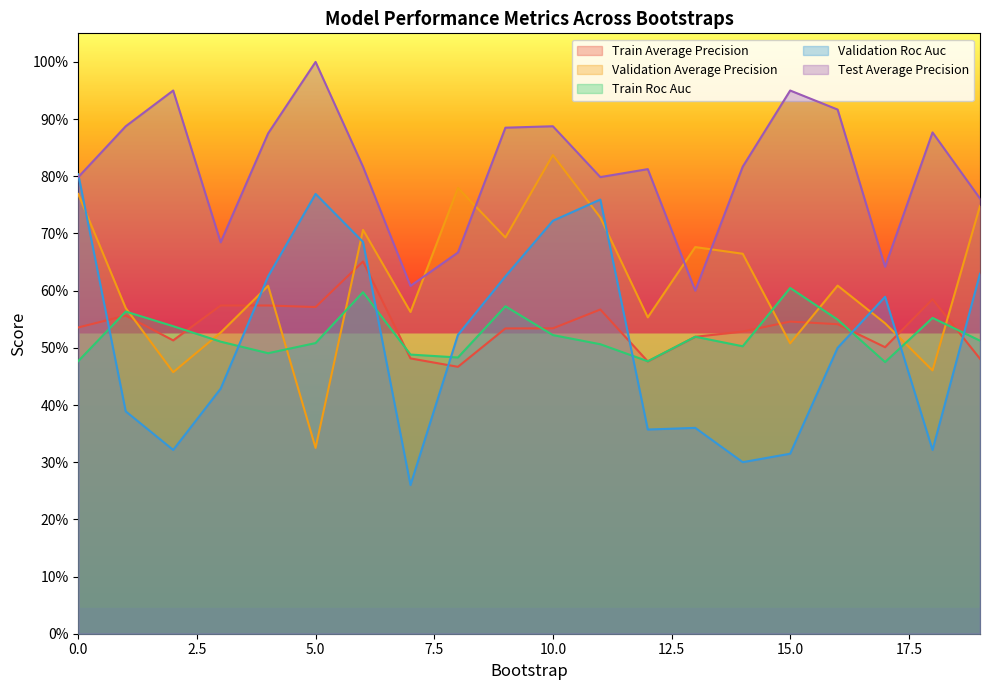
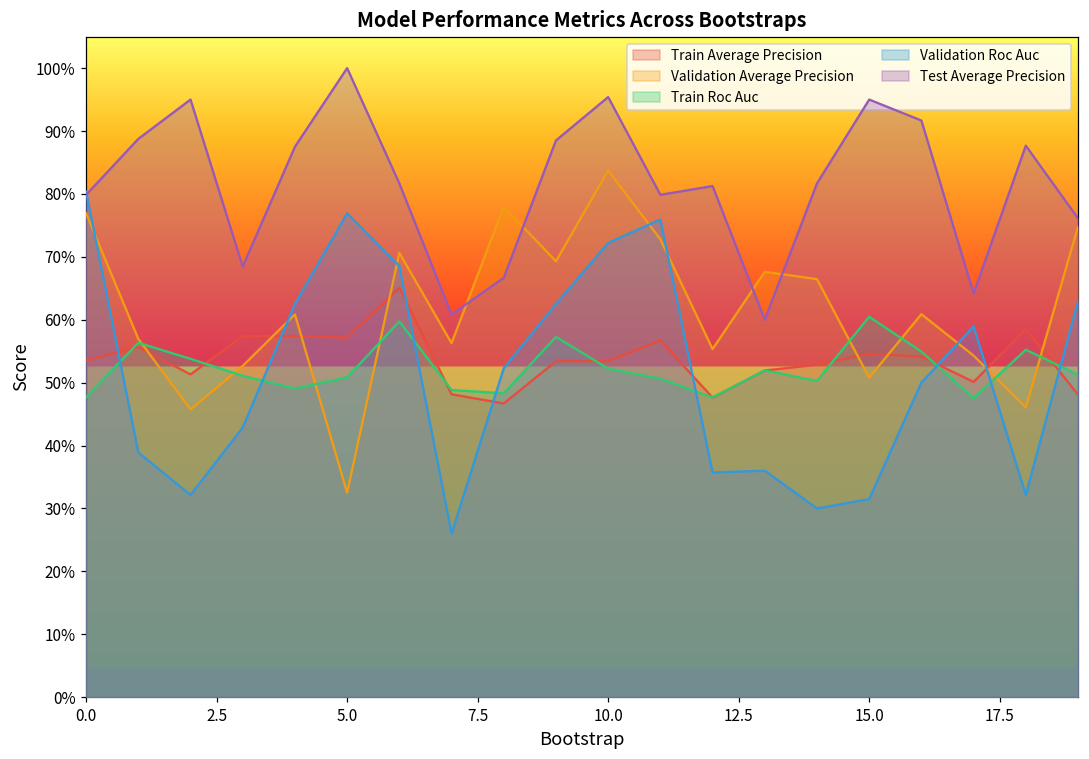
Test Average Precision, 10.0: 89% -> 95%
